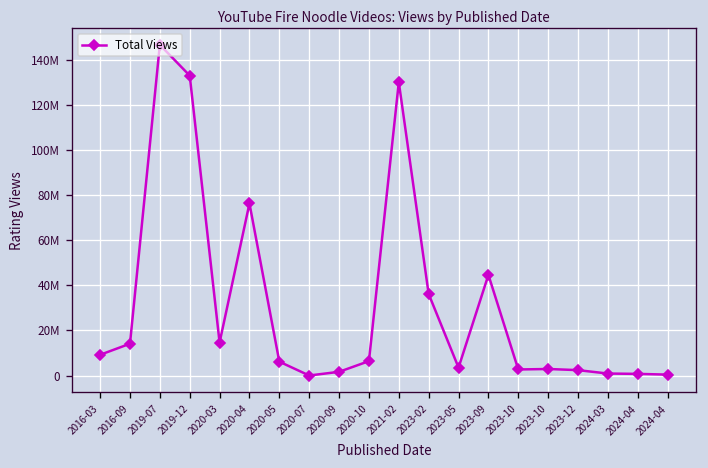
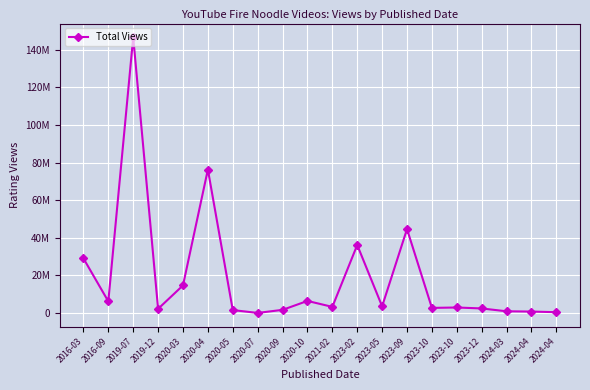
2016-03: 9000000 -> 29000000
2016-09: 14000000 -> 6000000
2019-12: 133000000 -> 2000000
2020-05: 6000000 -> 2000000
2021-02: 130000000 -> 3000000
